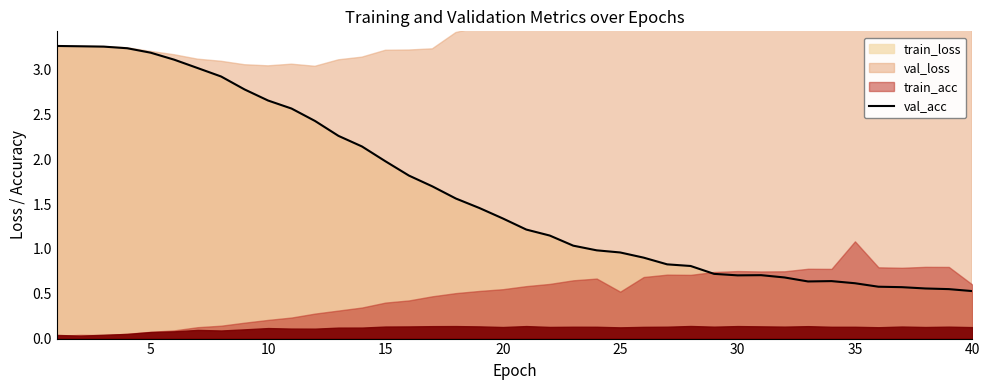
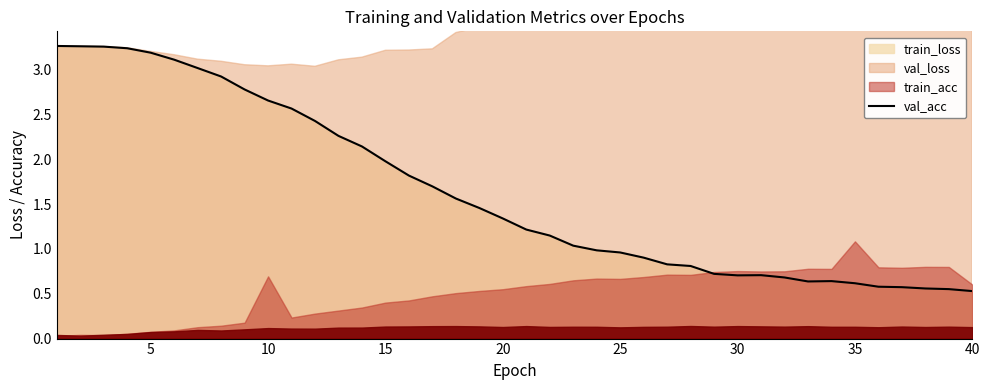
train_acc, 10: 0.2 -> 0.7
train_acc, 25: 0.5 -> 0.7
